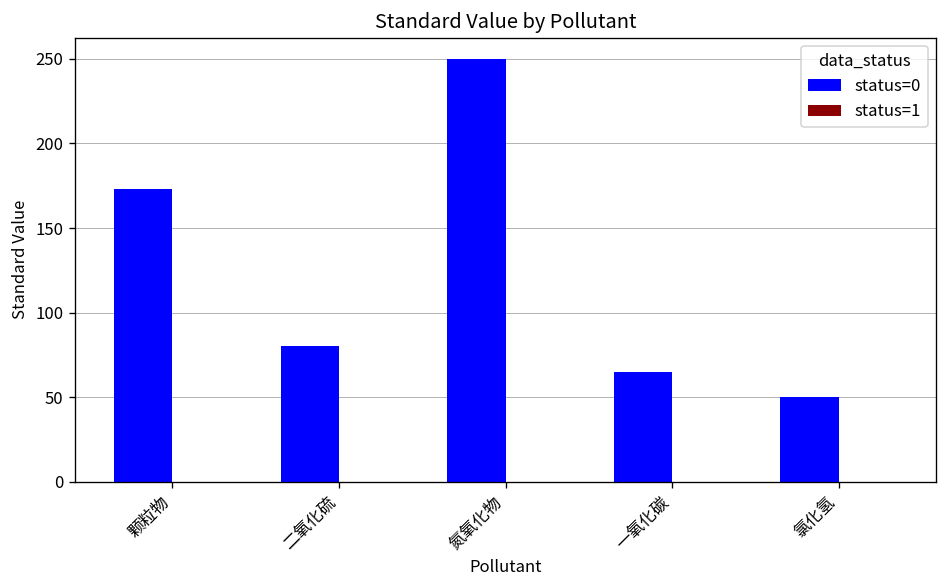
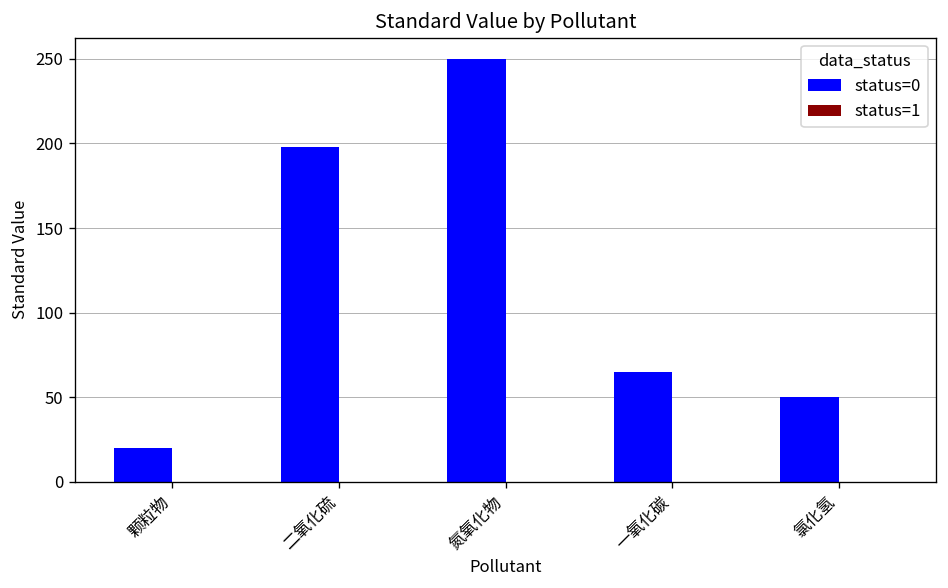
status=0, 颗粒物: 173 -> 20
status=0, 二氧化硫: 80 -> 198
